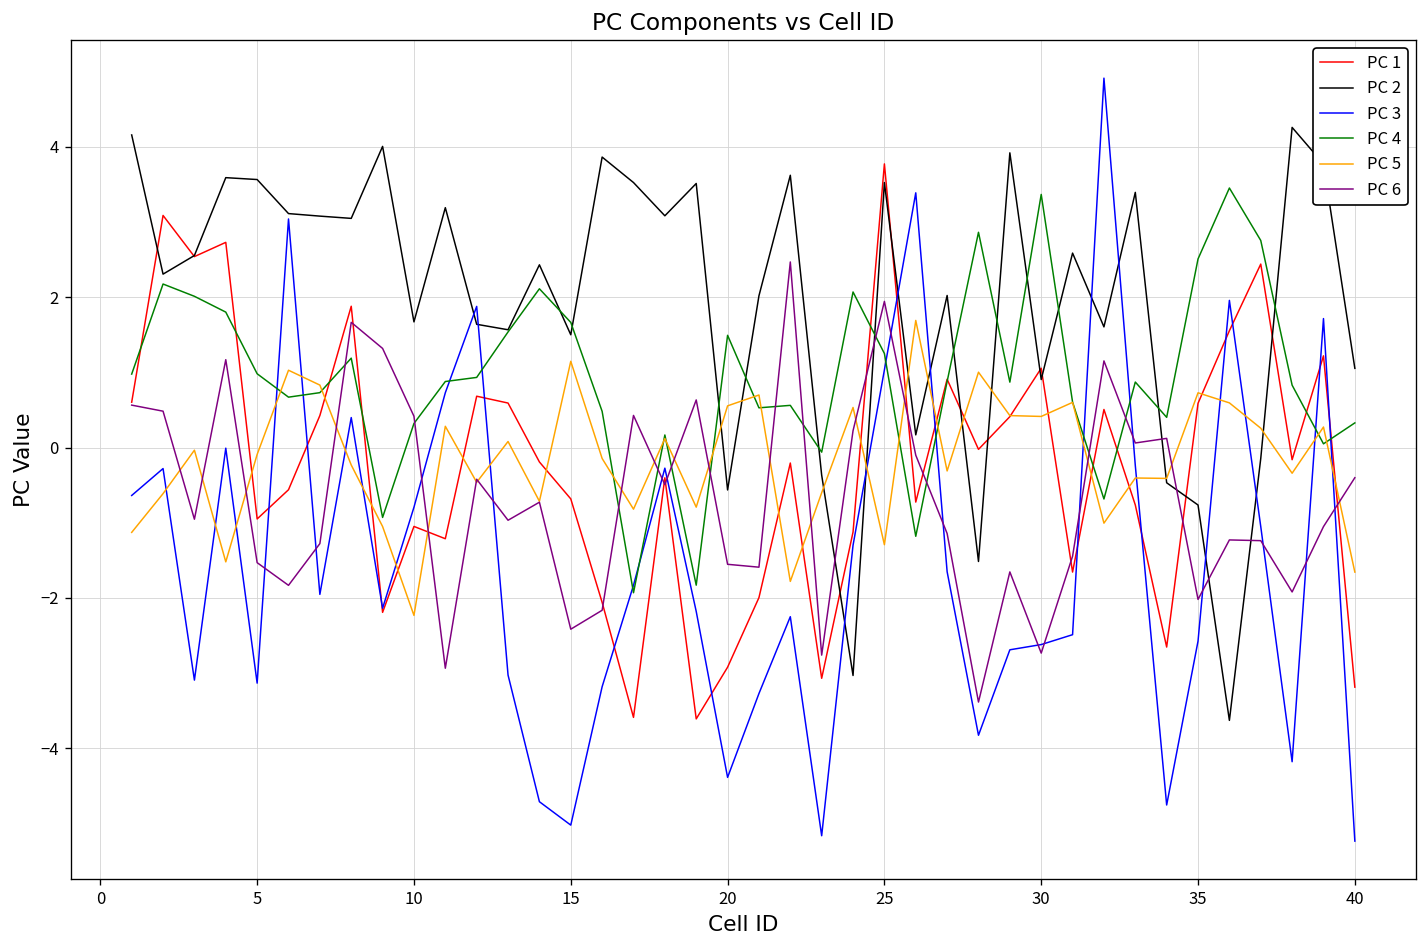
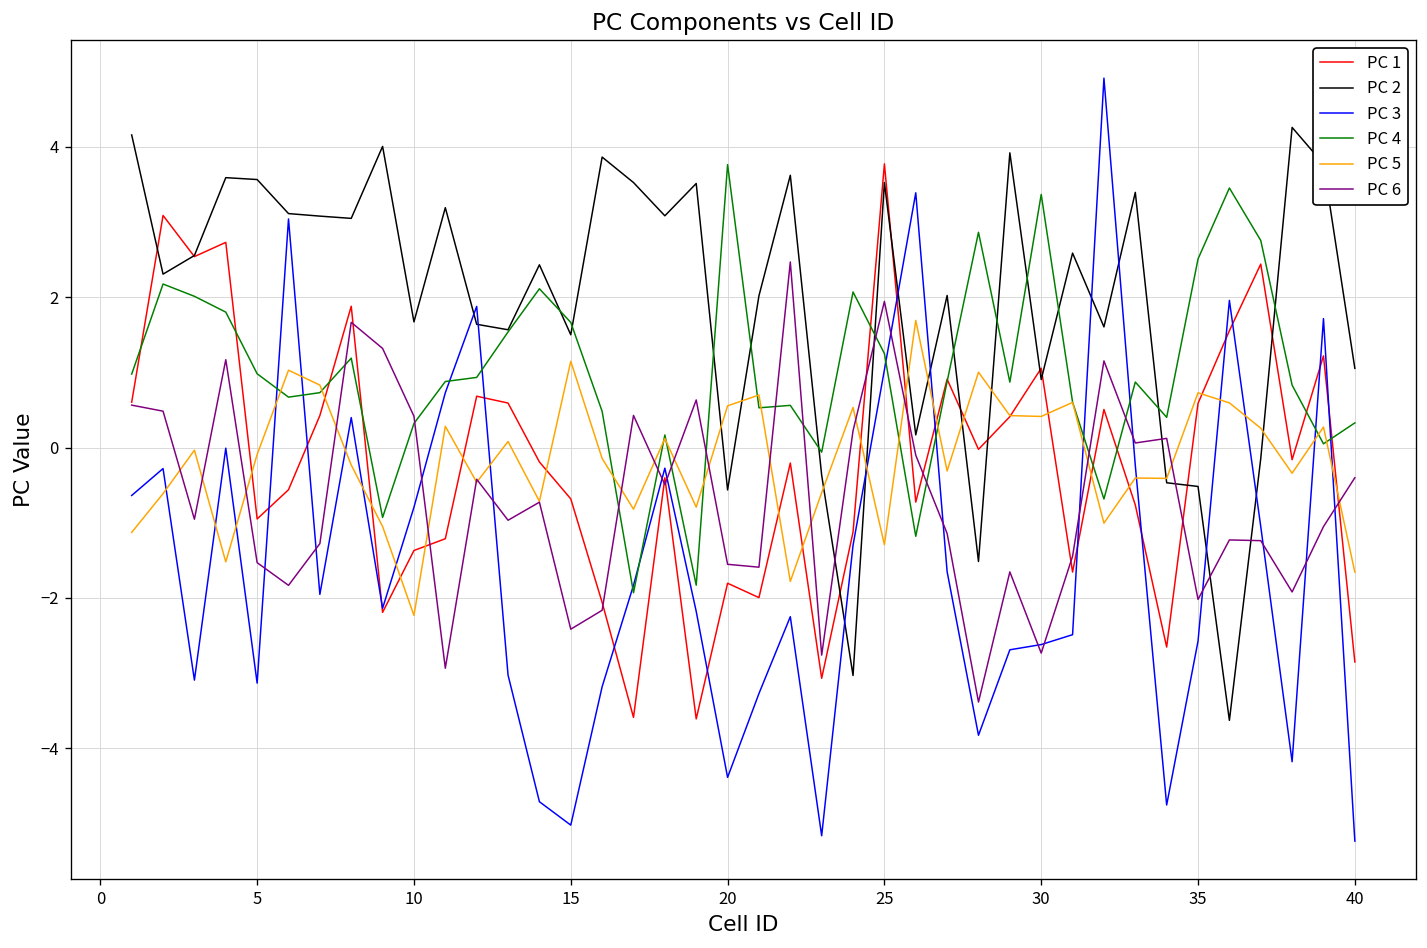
PC 1, 10: -1.0 -> -1.4
PC 1, 20: -2.9 -> -1.8
PC 4, 20: 1.5 -> 3.8
PC 2, 35: -0.8 -> -0.5
PC 1, 40: -3.2 -> -2.9
